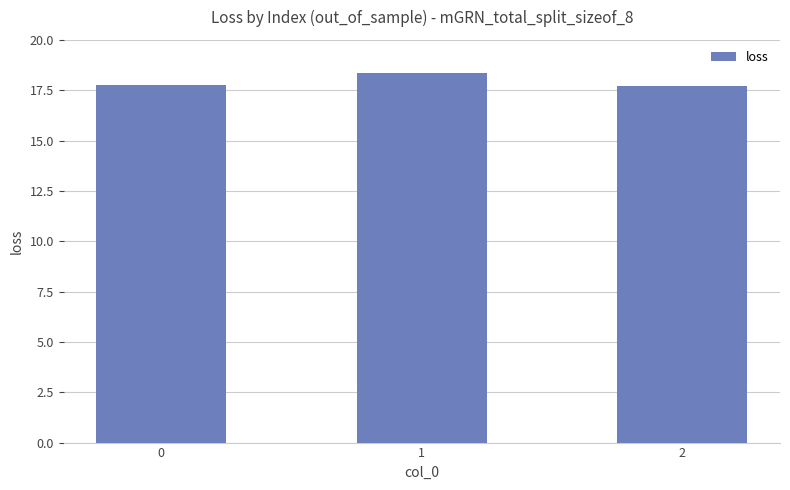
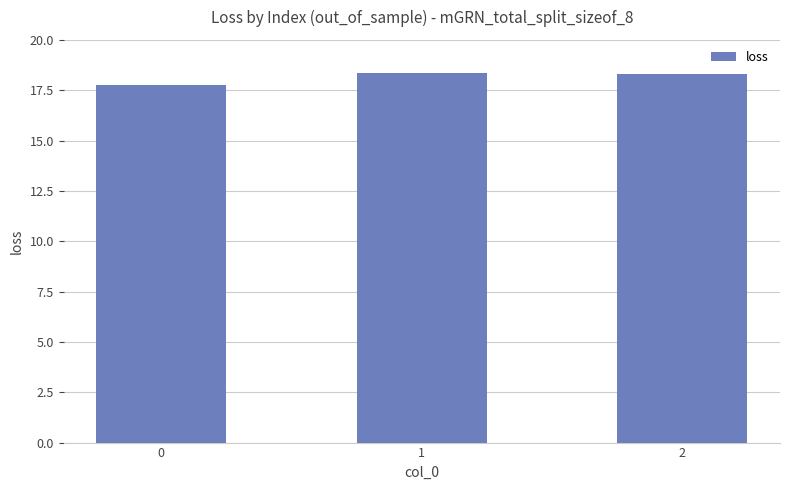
2: 17.7 -> 18.3
